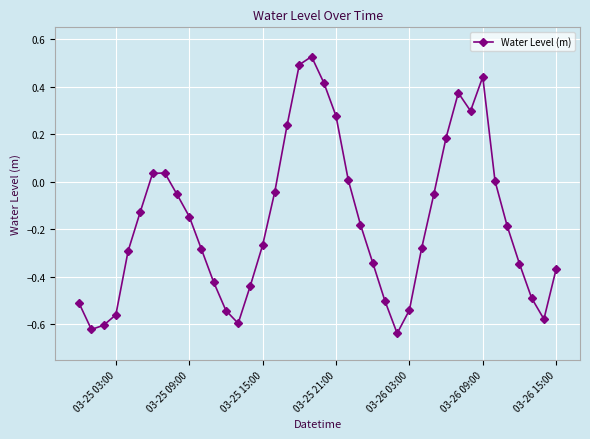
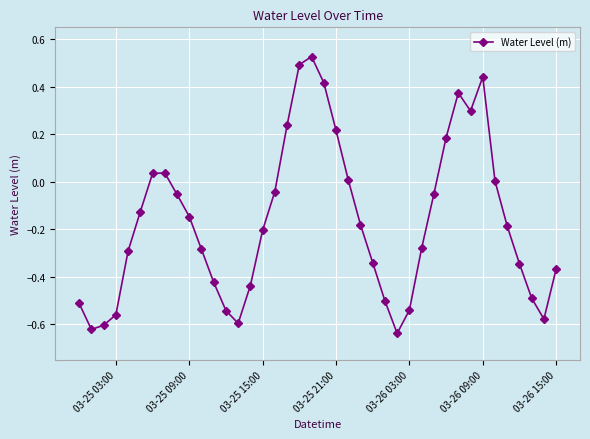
03-25 15:00: -0.27 -> -0.20
03-25 21:00: 0.28 -> 0.22
